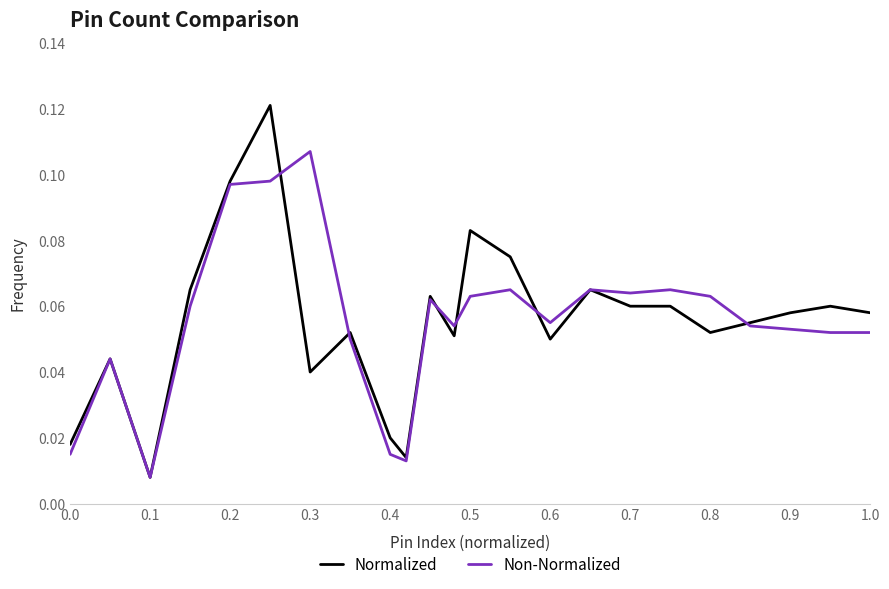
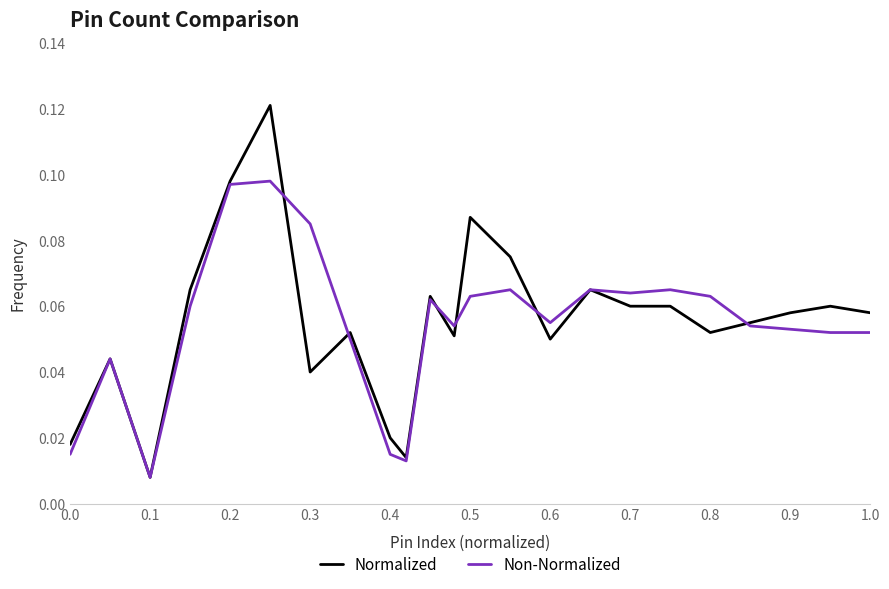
Non-Normalized, 0.3: 0.107 -> 0.085
Normalized, 0.5: 0.083 -> 0.087
